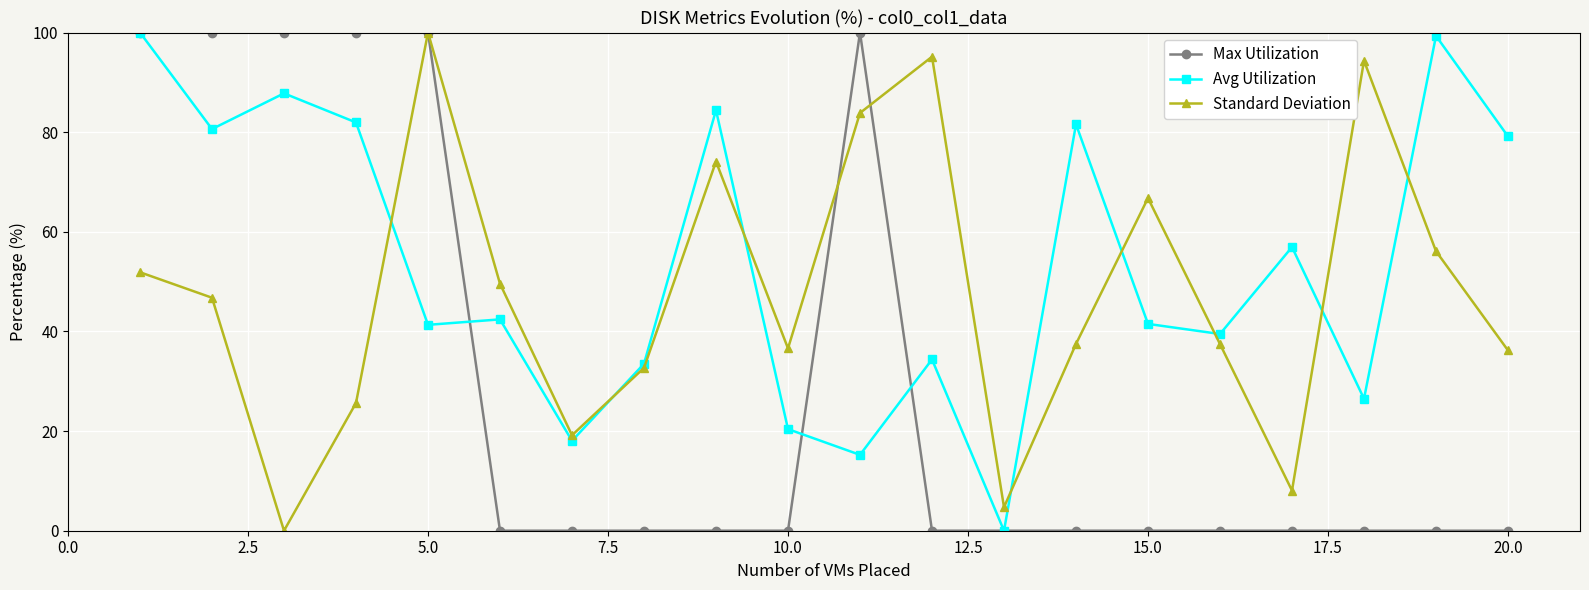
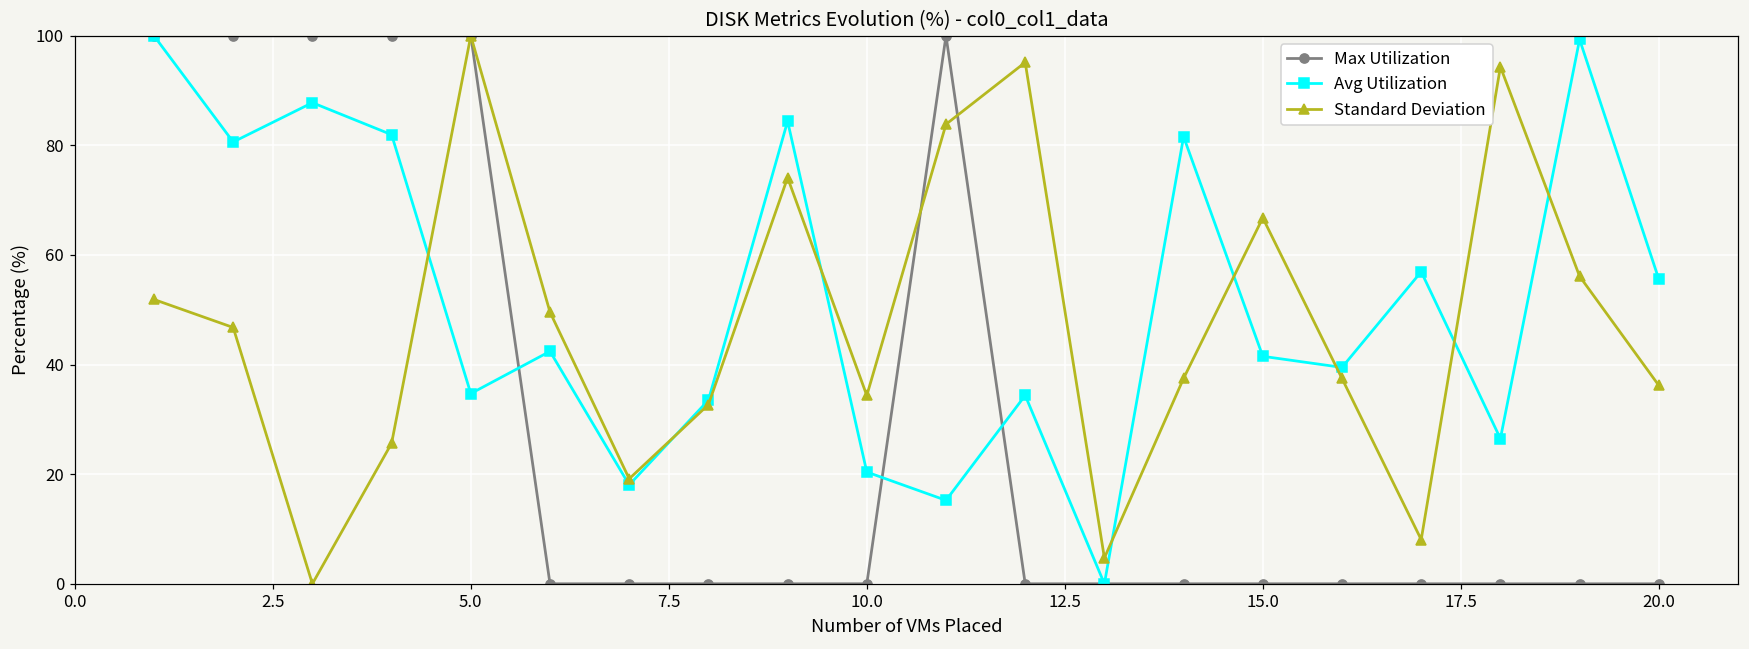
Avg Utilization, 5.0: 41 -> 35
Standard Deviation, 10.0: 37 -> 34
Avg Utilization, 20.0: 79 -> 56
